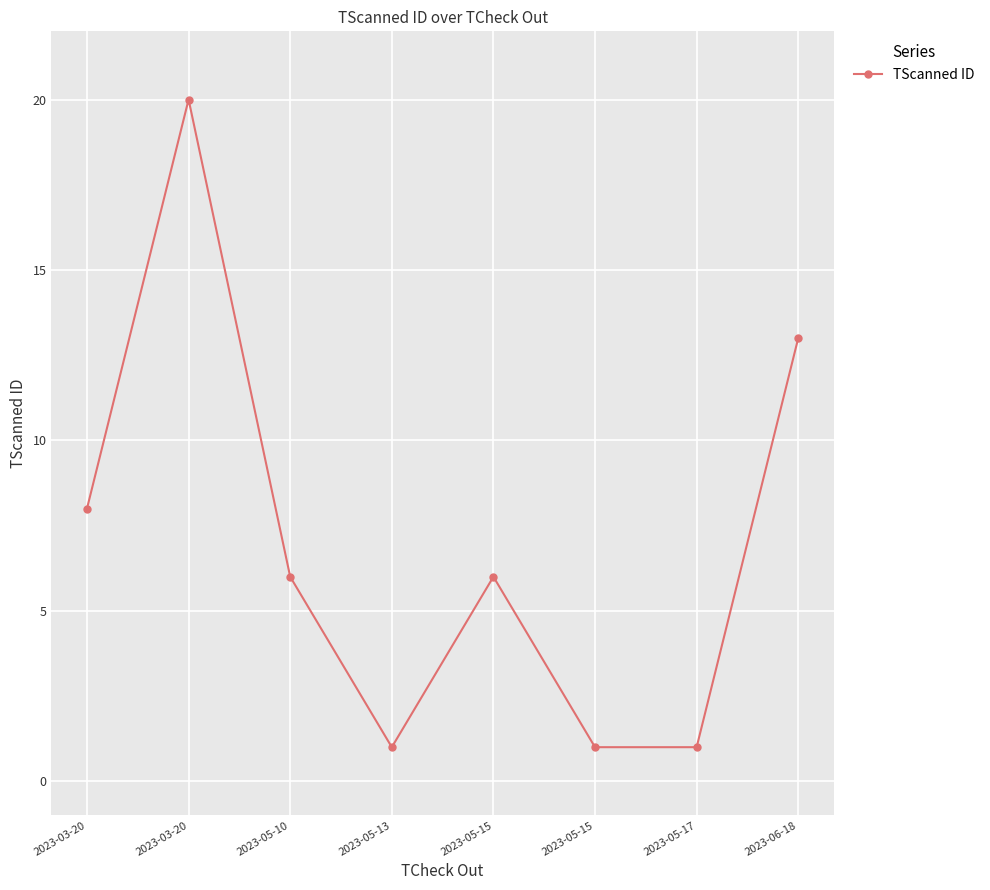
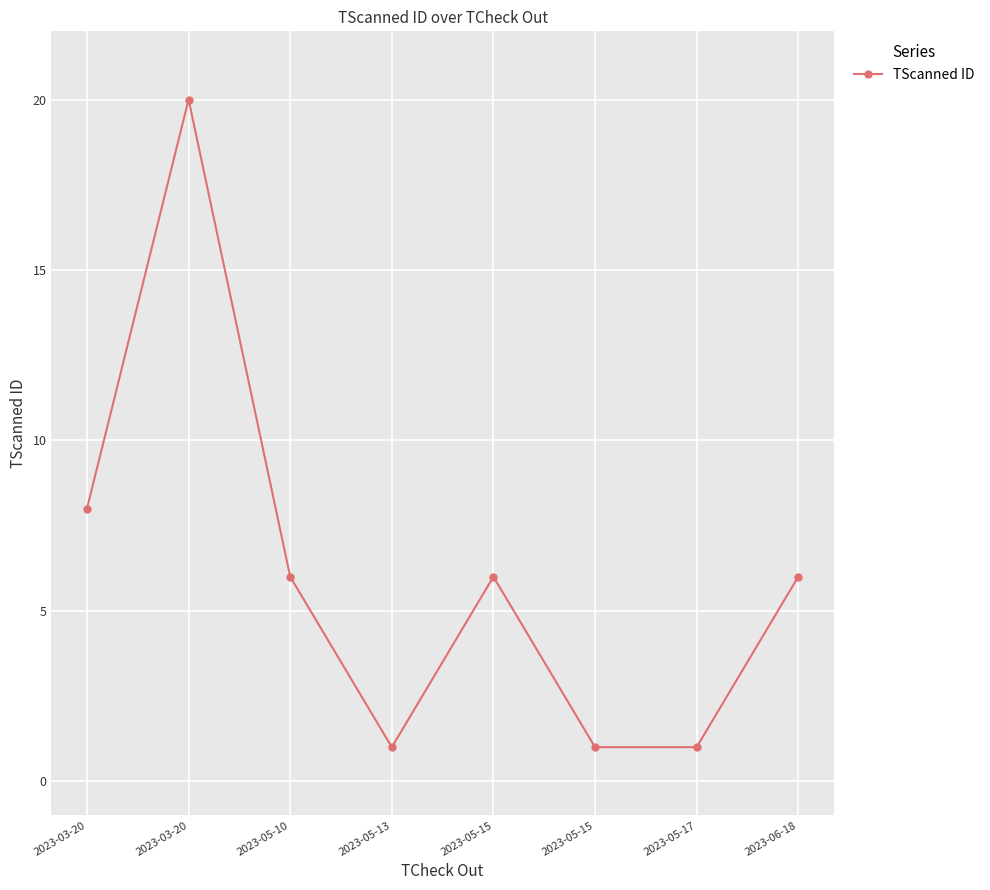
2023-06-18: 13 -> 6
